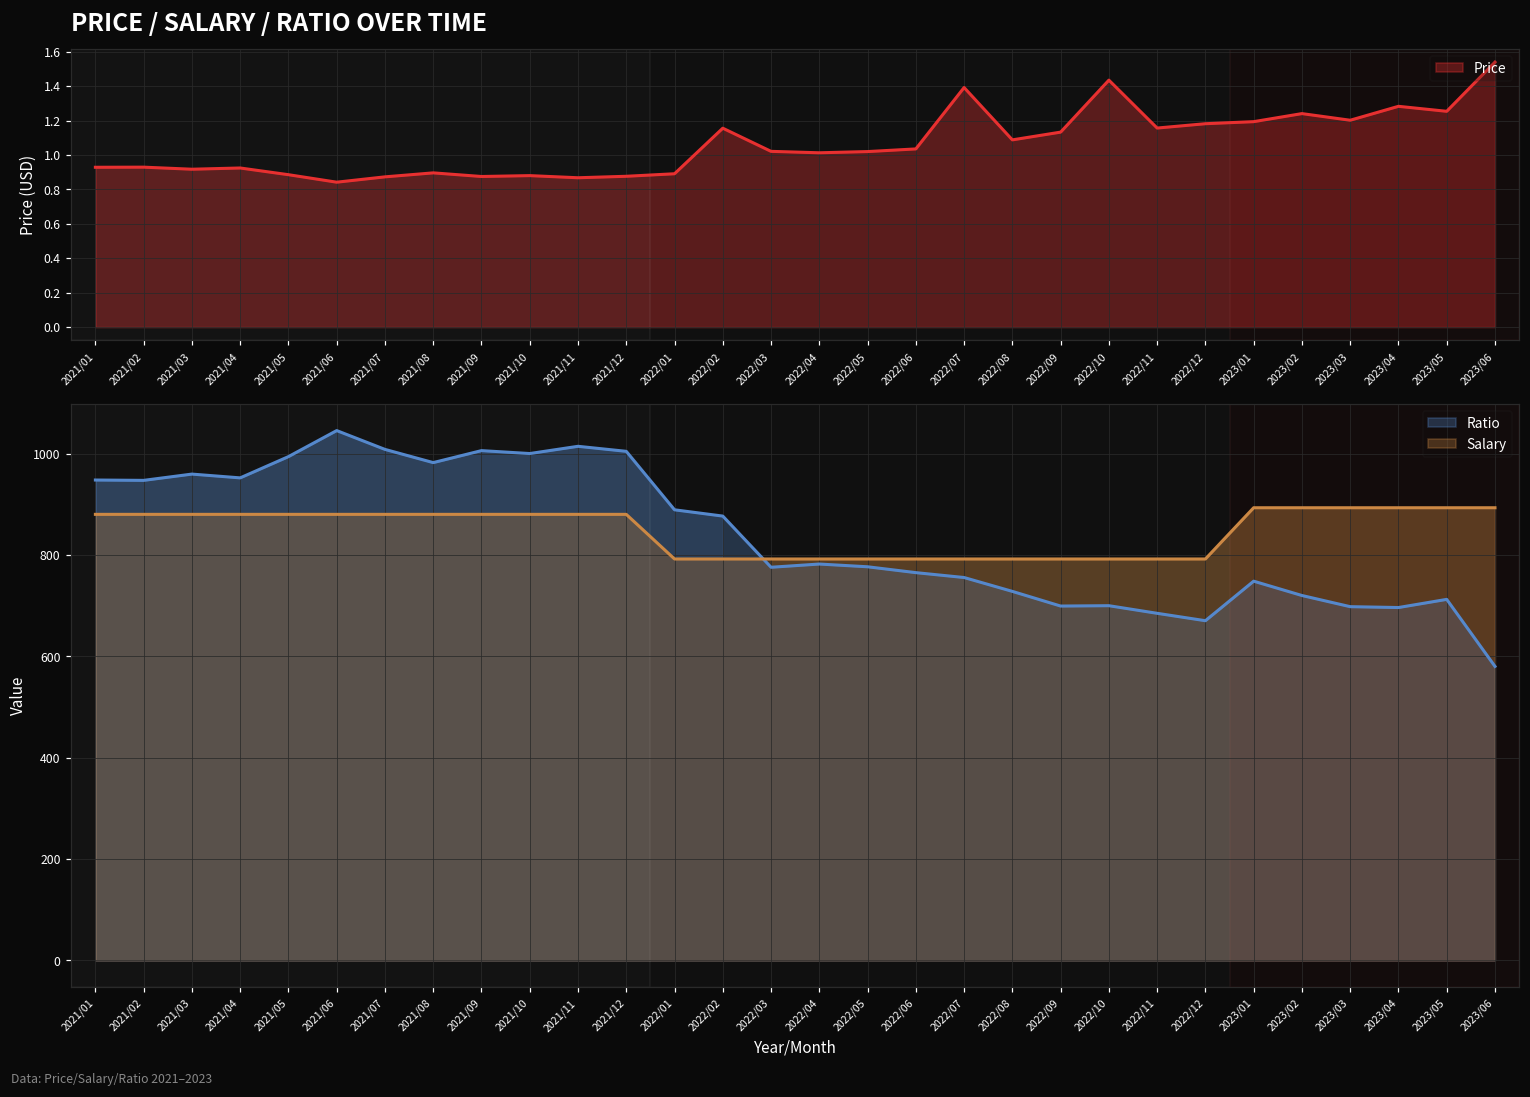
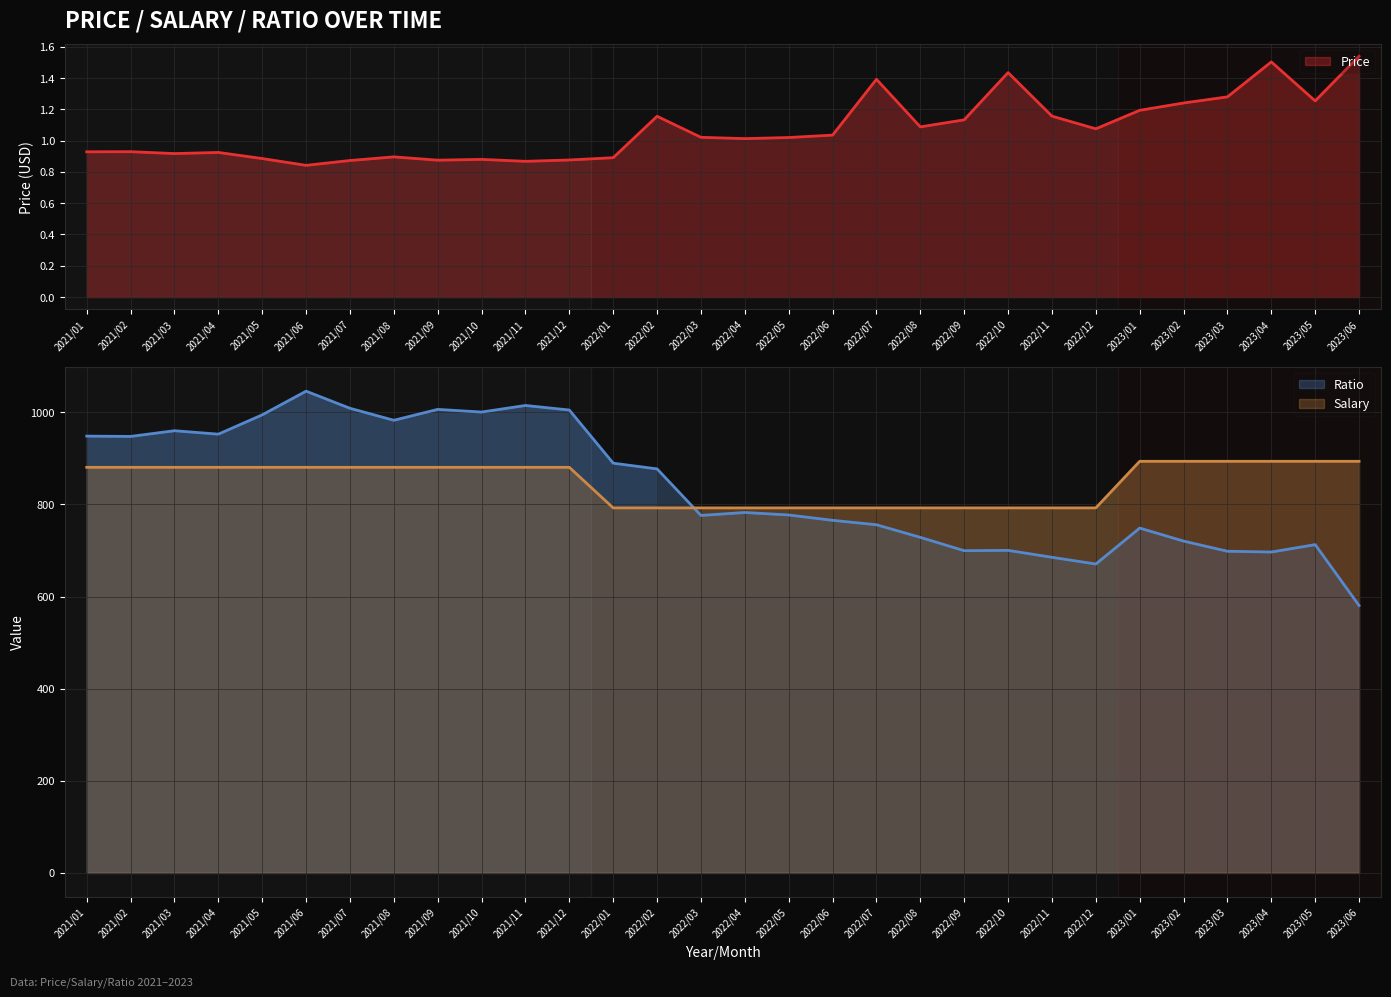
PRICE / SALARY / RATIO OVER TIME, 2022/12: 1.18 -> 1.08
PRICE / SALARY / RATIO OVER TIME, 2023/03: 1.20 -> 1.28
PRICE / SALARY / RATIO OVER TIME, 2023/04: 1.28 -> 1.50
